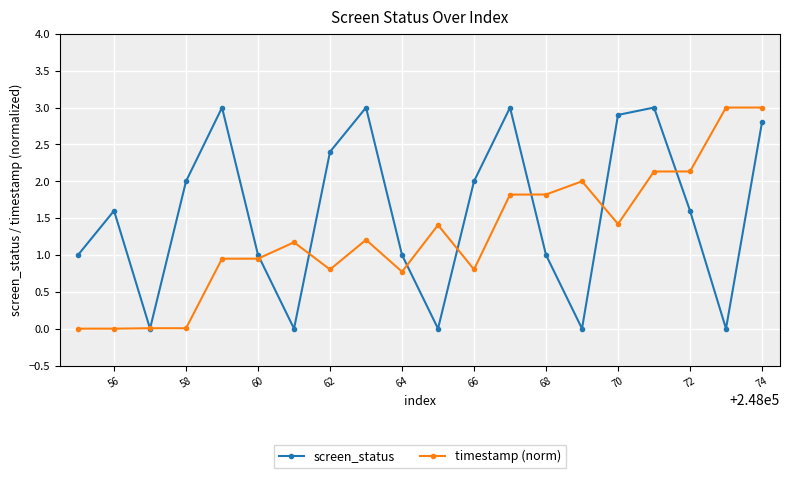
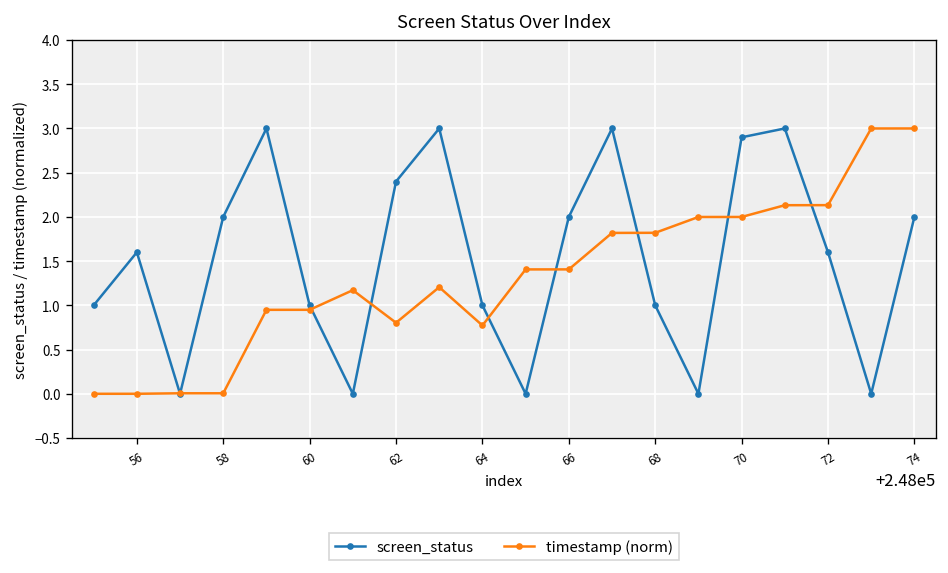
timestamp (norm), 66: 0.8 -> 1.4
timestamp (norm), 70: 1.4 -> 2.0
screen_status, 74: 2.8 -> 2.0
